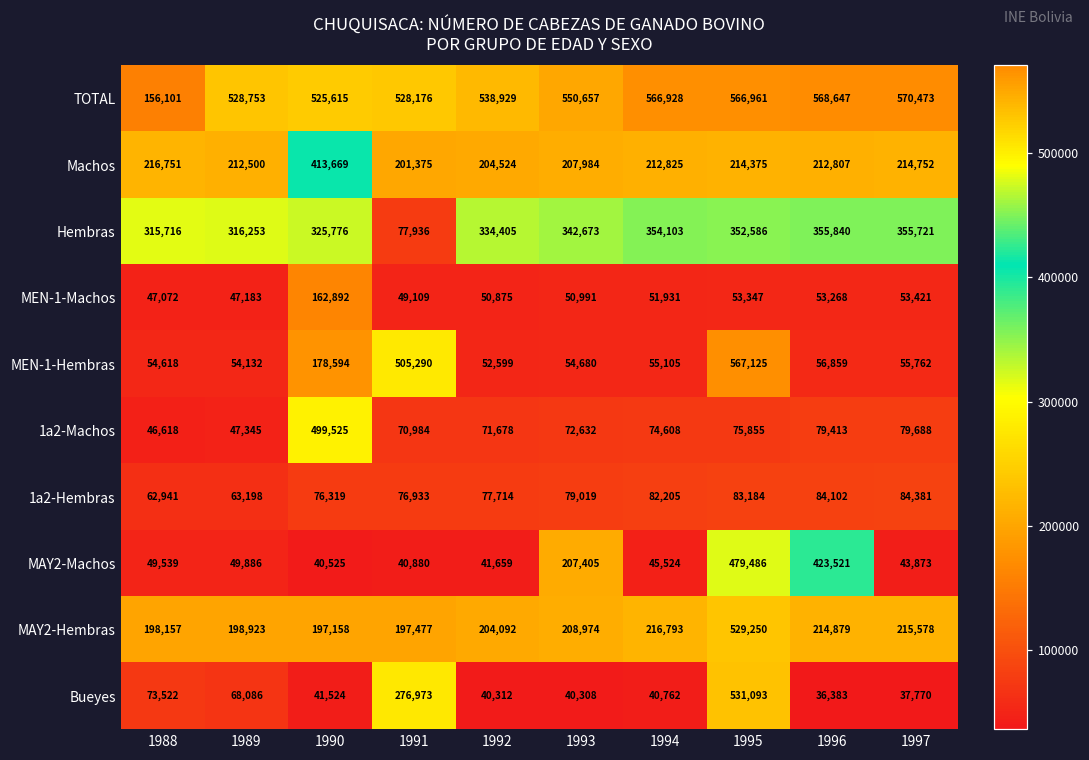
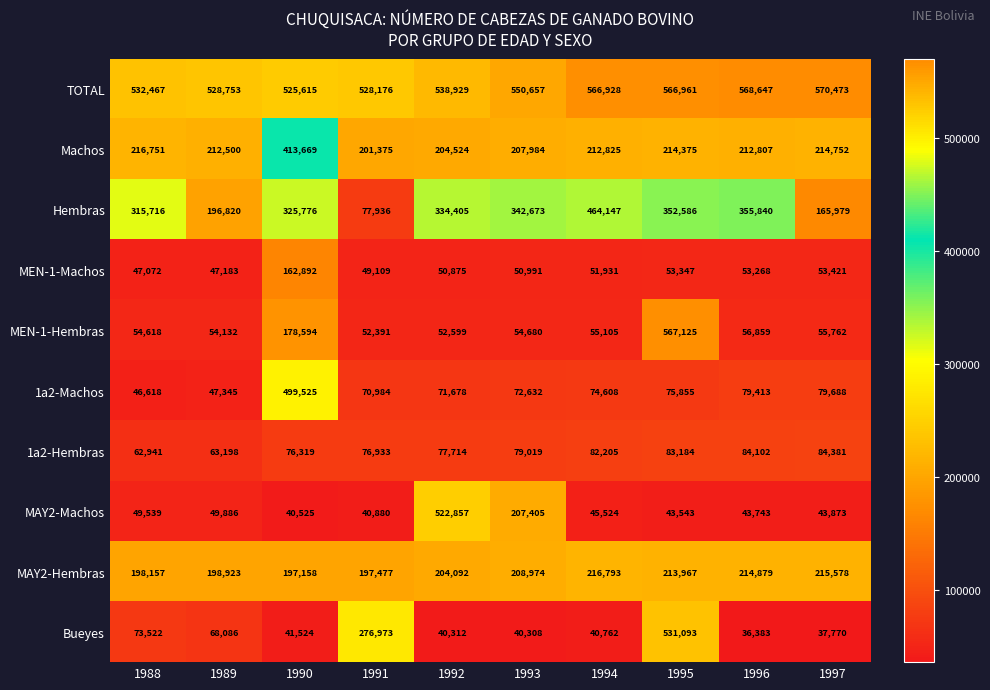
TOTAL, 1988: 156,101 -> 532,467
Hembras, 1989: 316,253 -> 196,820
Hembras, 1994: 354,103 -> 464,147
Hembras, 1997: 355,721 -> 165,979
MEN-1-Hembras, 1991: 505,290 -> 52,391
MAY2-Machos, 1992: 41,659 -> 522,857
MAY2-Machos, 1995: 479,486 -> 43,543
MAY2-Machos, 1996: 423,521 -> 43,743
MAY2-Hembras, 1995: 529,250 -> 213,967
